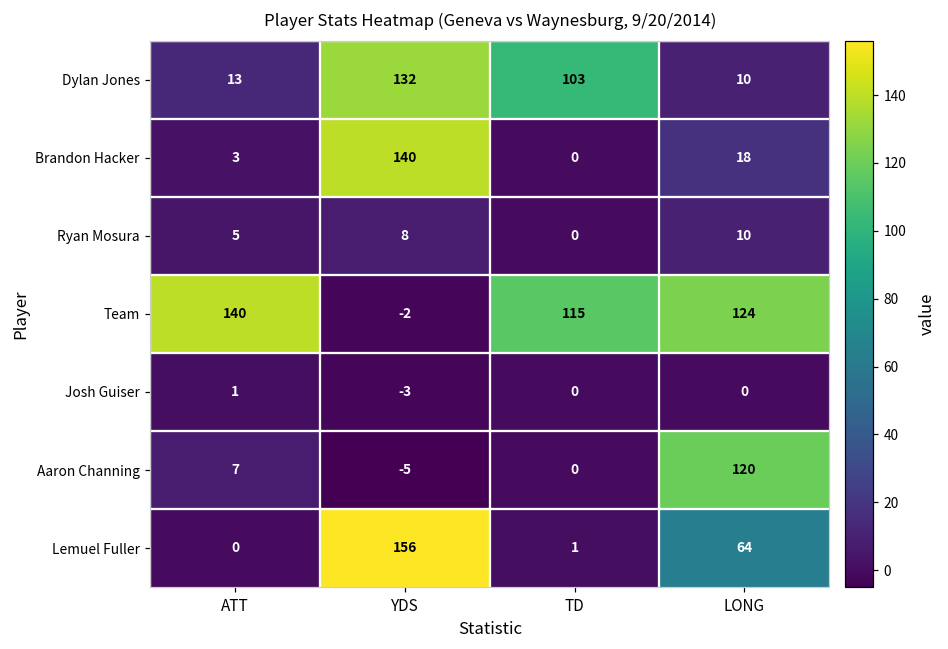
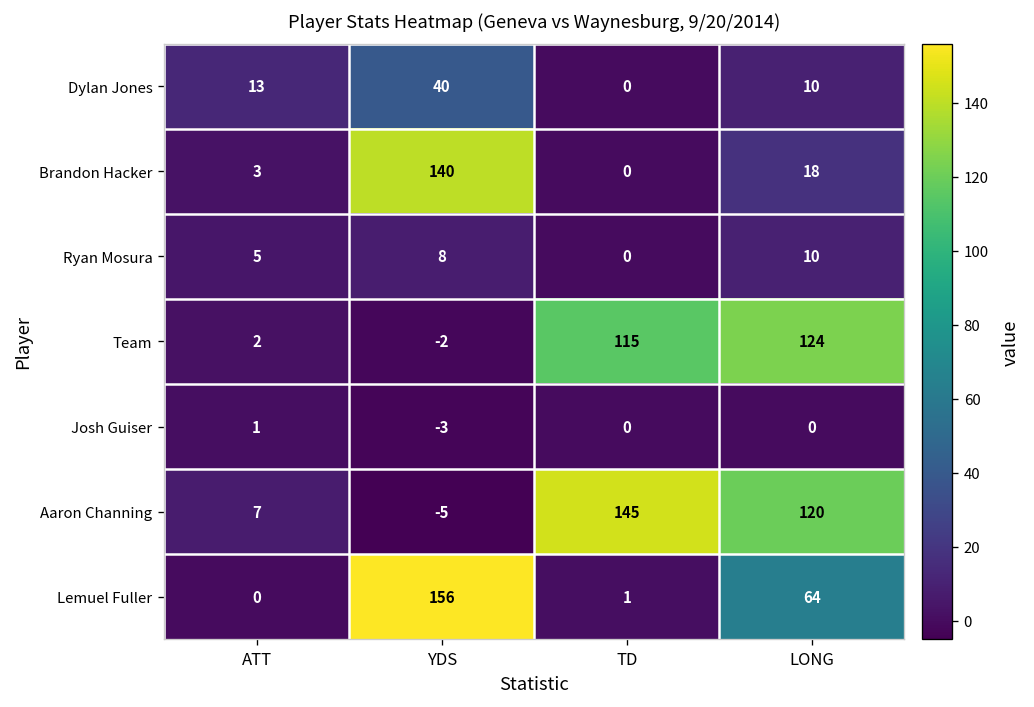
Dylan Jones, YDS: 132 -> 40
Dylan Jones, TD: 103 -> 0
Team, ATT: 140 -> 2
Aaron Channing, TD: 0 -> 145
